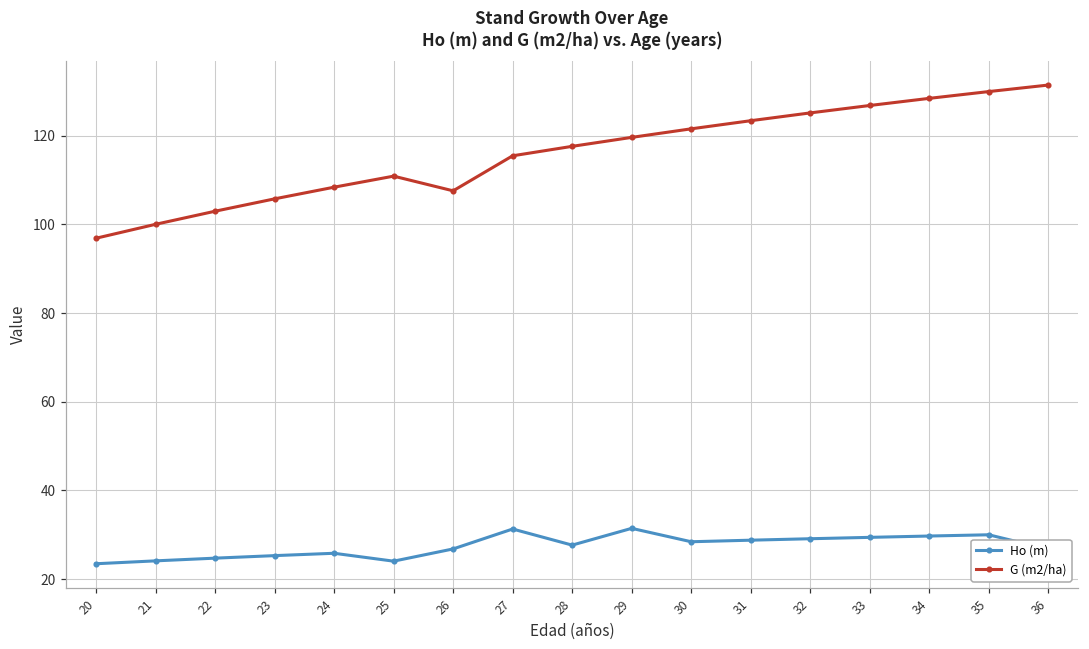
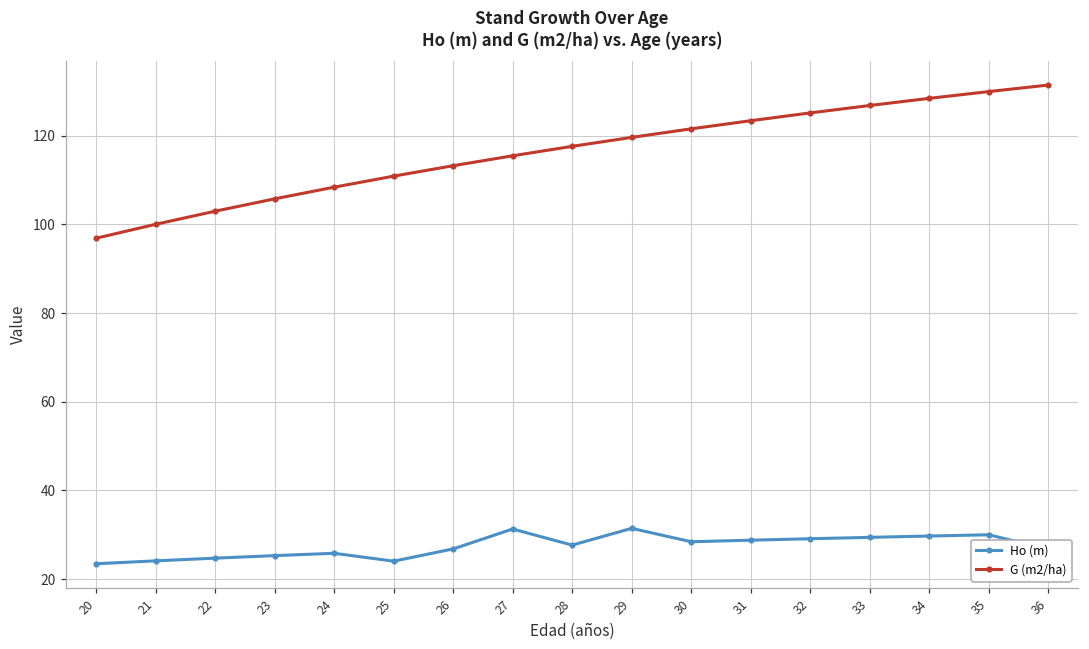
G (m2/ha), 26: 108 -> 113
